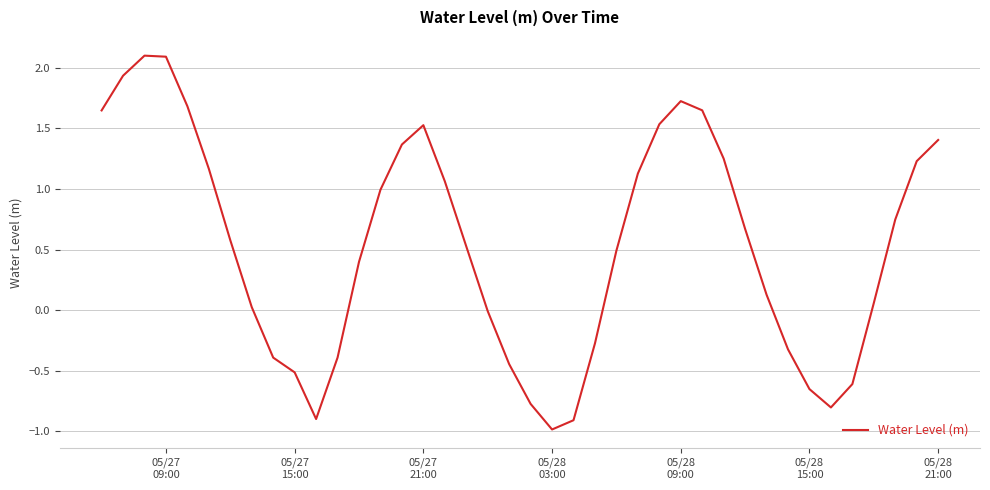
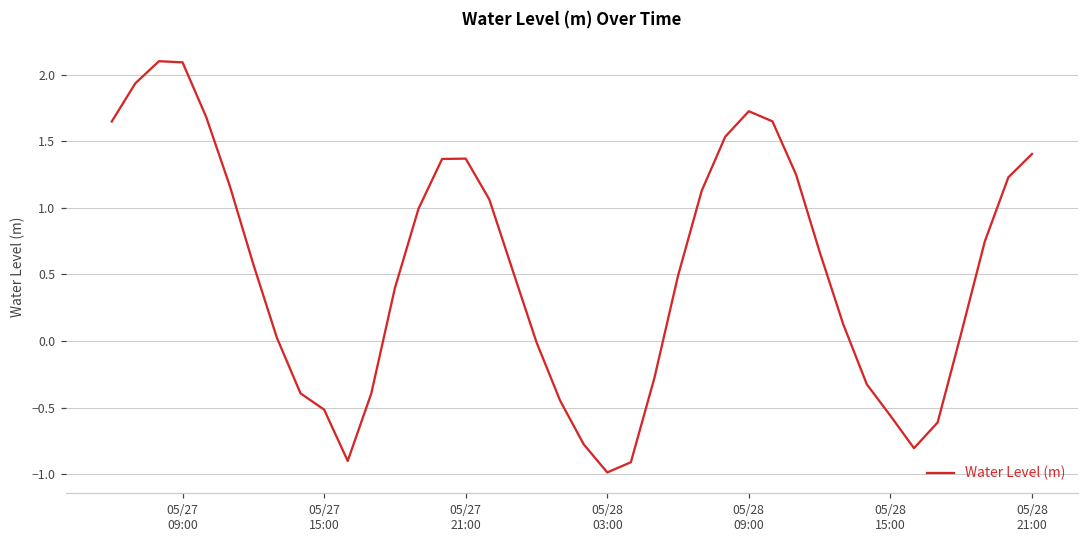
05/27 21:00: 1.53 -> 1.37
05/28 15:00: -0.65 -> -0.56
